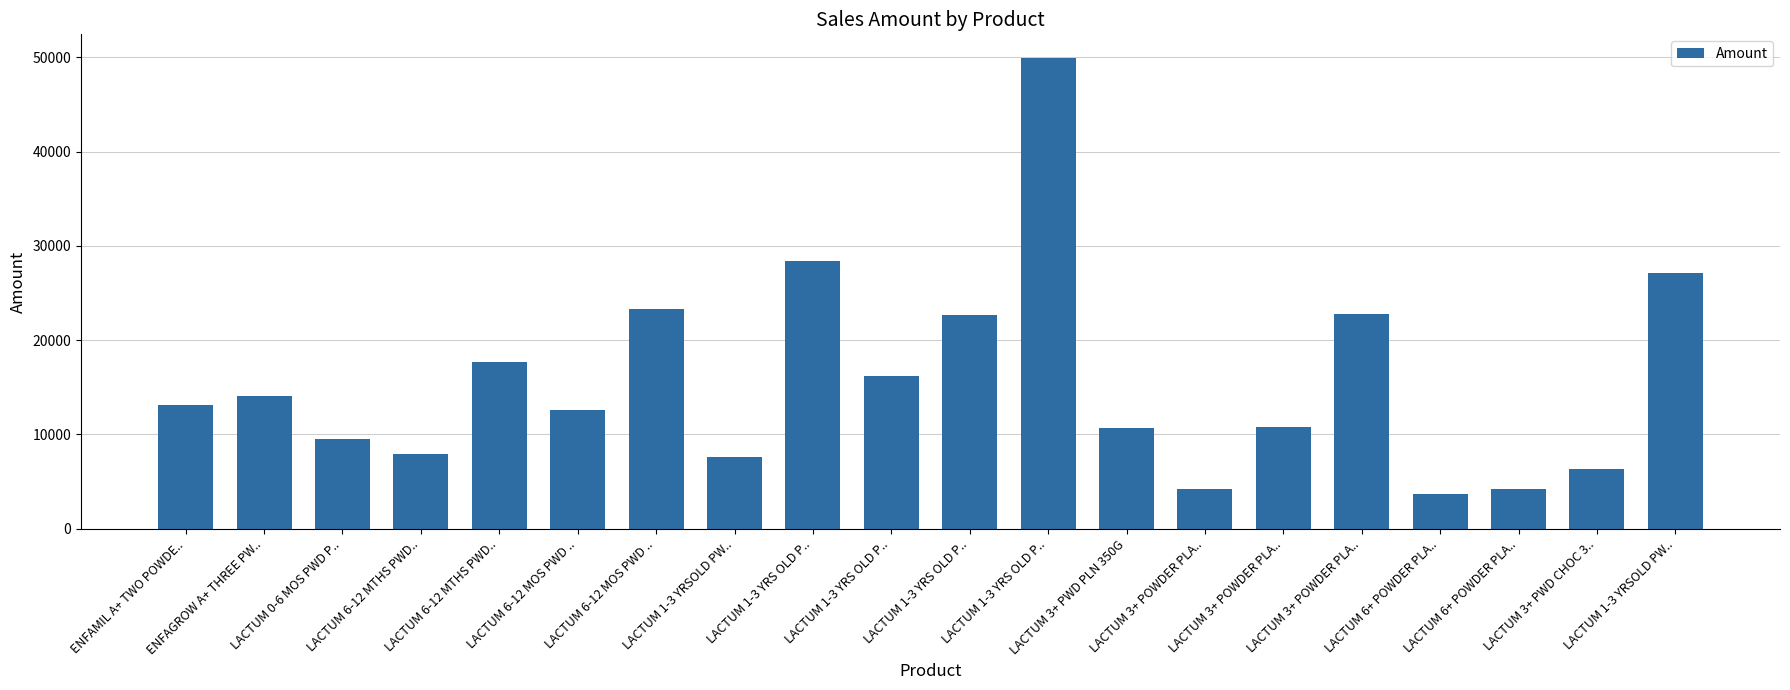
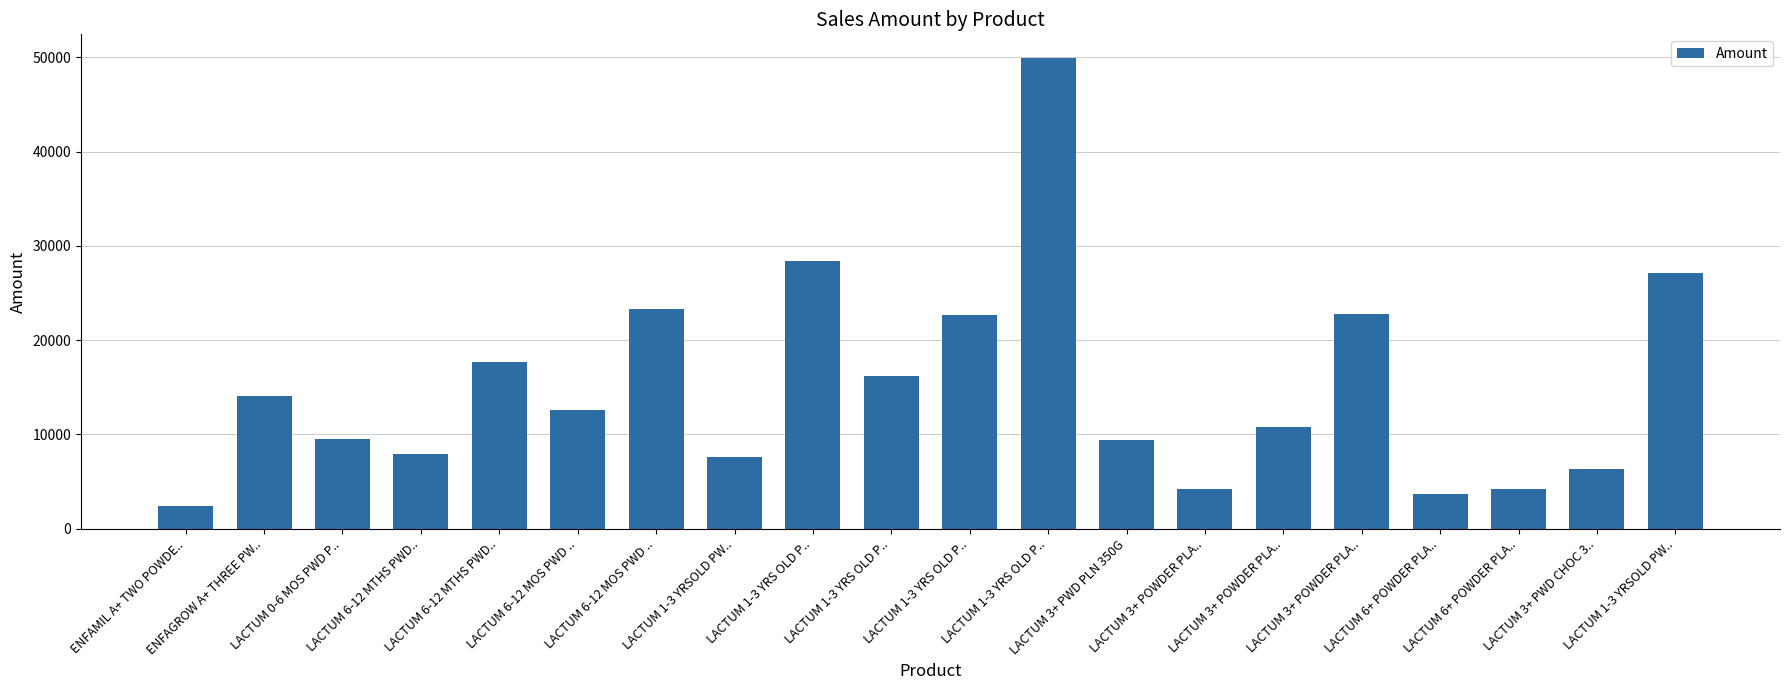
ENFAMIL A+ TWO POWDE..: 13000 -> 2000
LACTUM 3+ PWD PLN 350G: 11000 -> 9000
